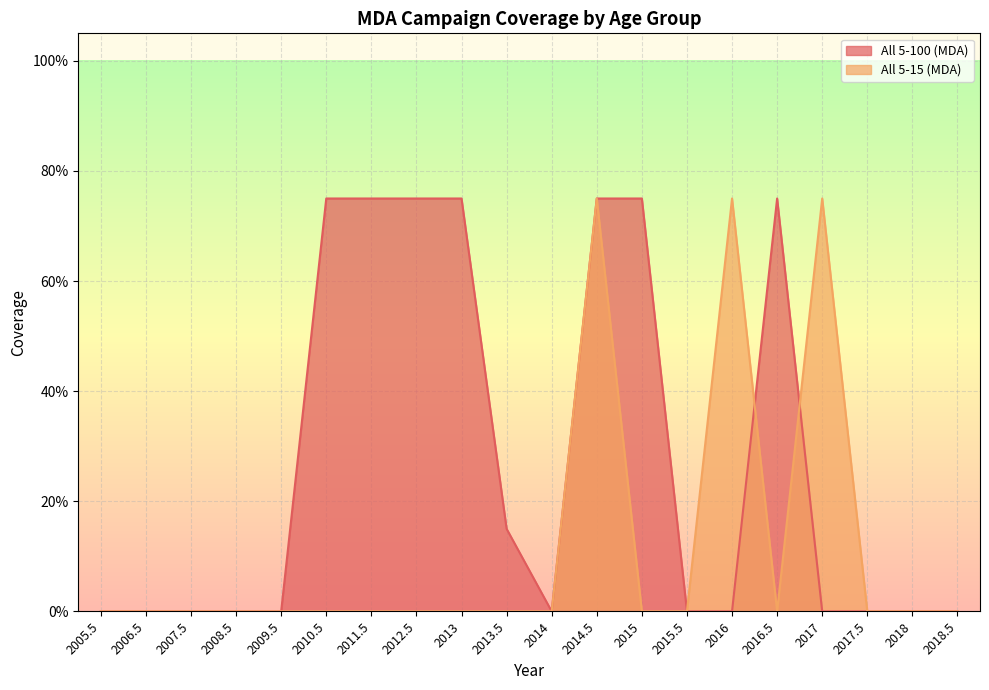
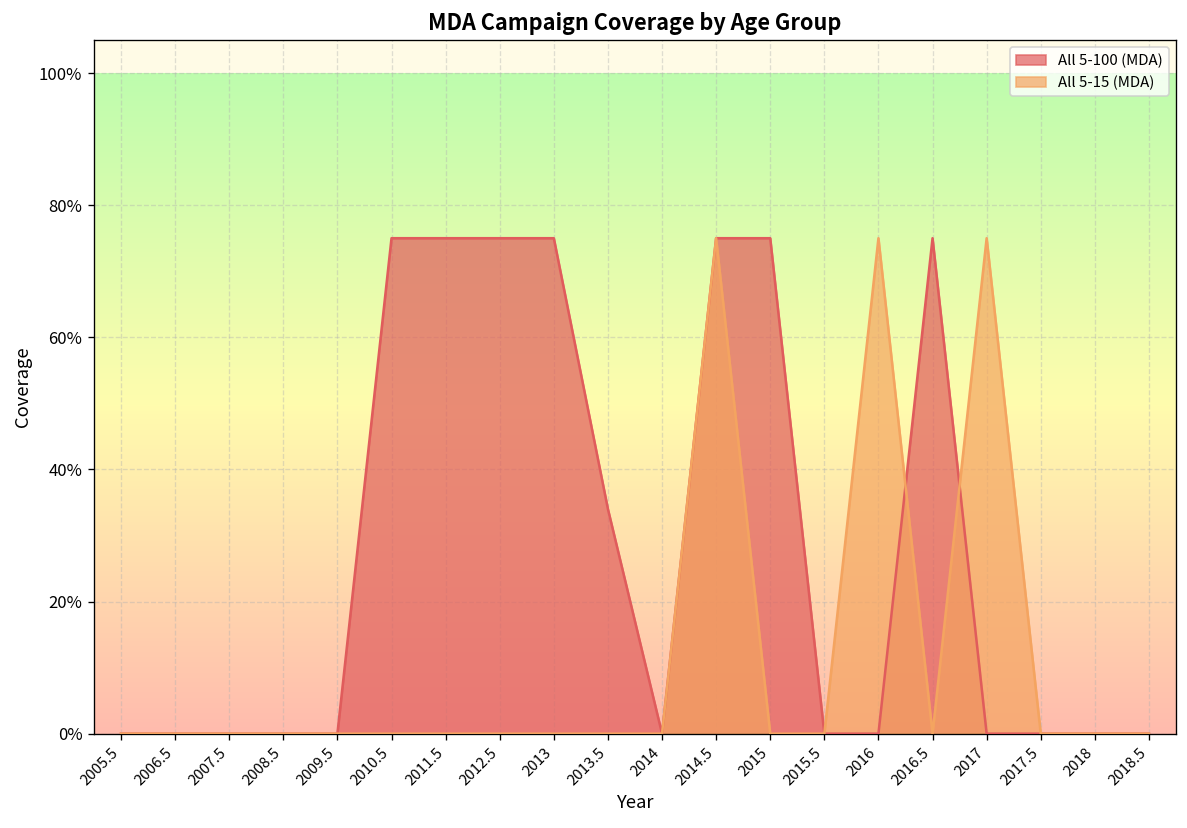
All 5-100 (MDA), 2013.5: 15% -> 34%
